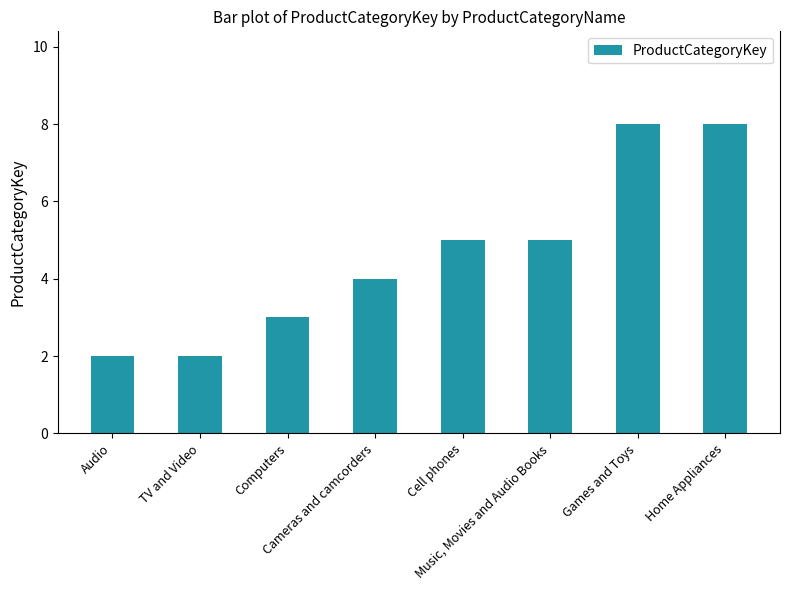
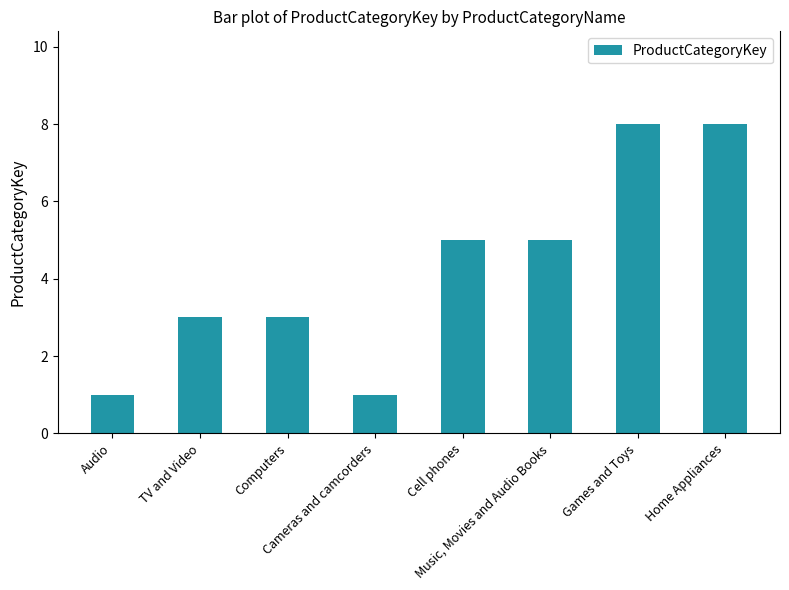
Audio: 2 -> 1
TV and Video: 2 -> 3
Cameras and camcorders: 4 -> 1
